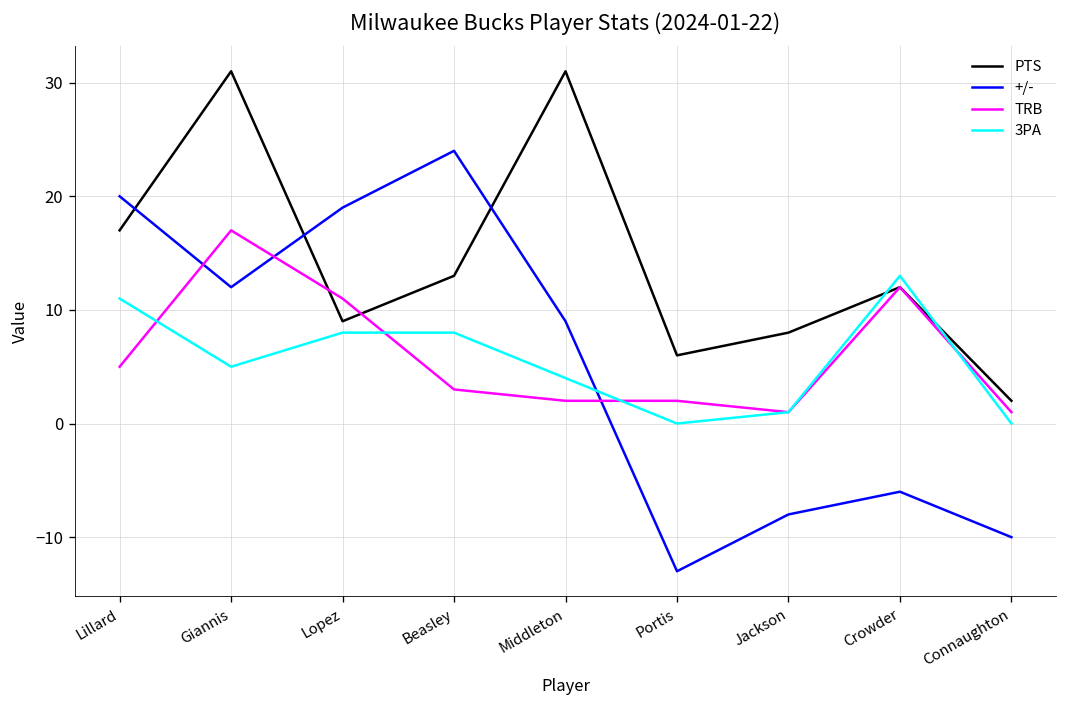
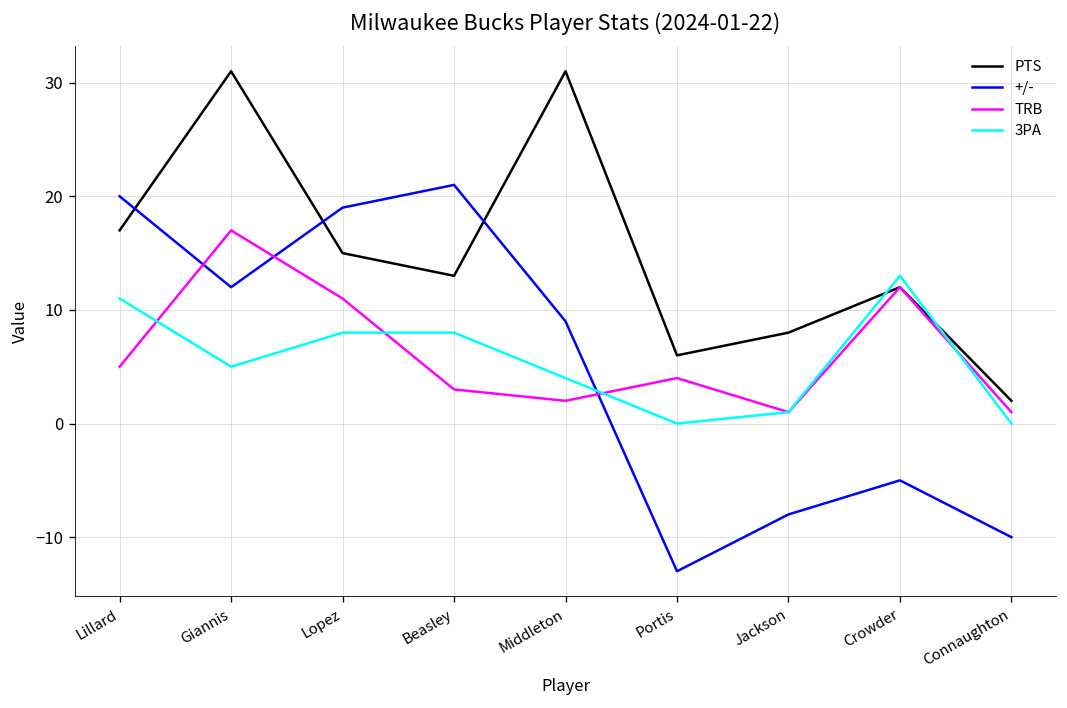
PTS, Lopez: 9 -> 15
+/-, Beasley: 24 -> 21
TRB, Portis: 2 -> 4
+/-, Crowder: -6 -> -5
